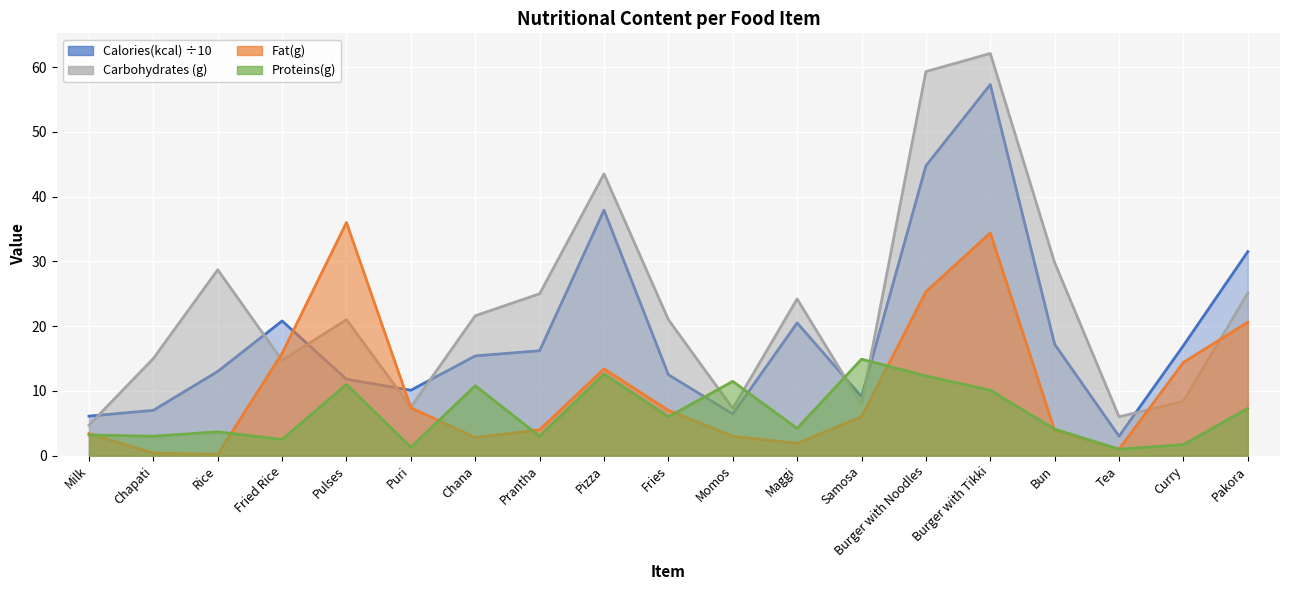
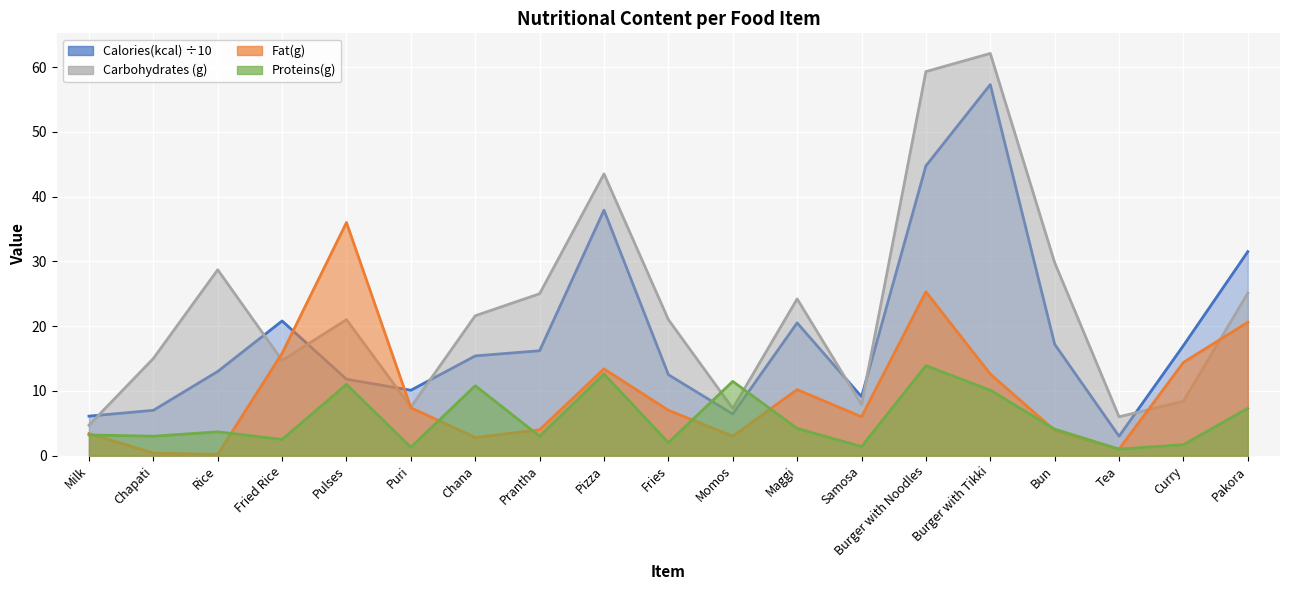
Proteins(g), Fries: 6 -> 2
Fat(g), Maggi: 2 -> 10
Proteins(g), Samosa: 15 -> 1
Proteins(g), Burger with Noodles: 12 -> 14
Fat(g), Burger with Tikki: 34 -> 13
